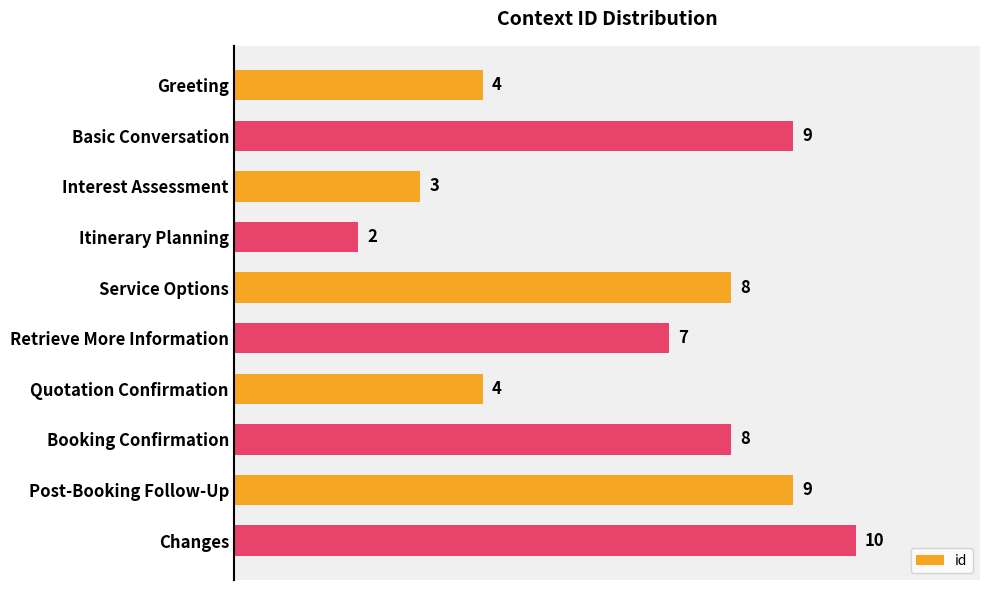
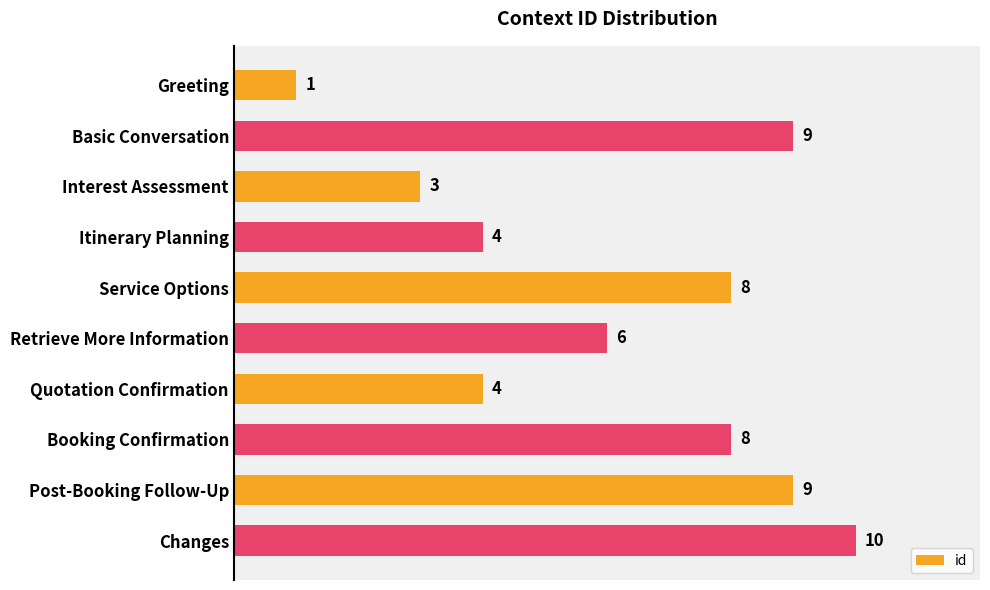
Greeting: 4 -> 1
Itinerary Planning: 2 -> 4
Retrieve More Information: 7 -> 6
